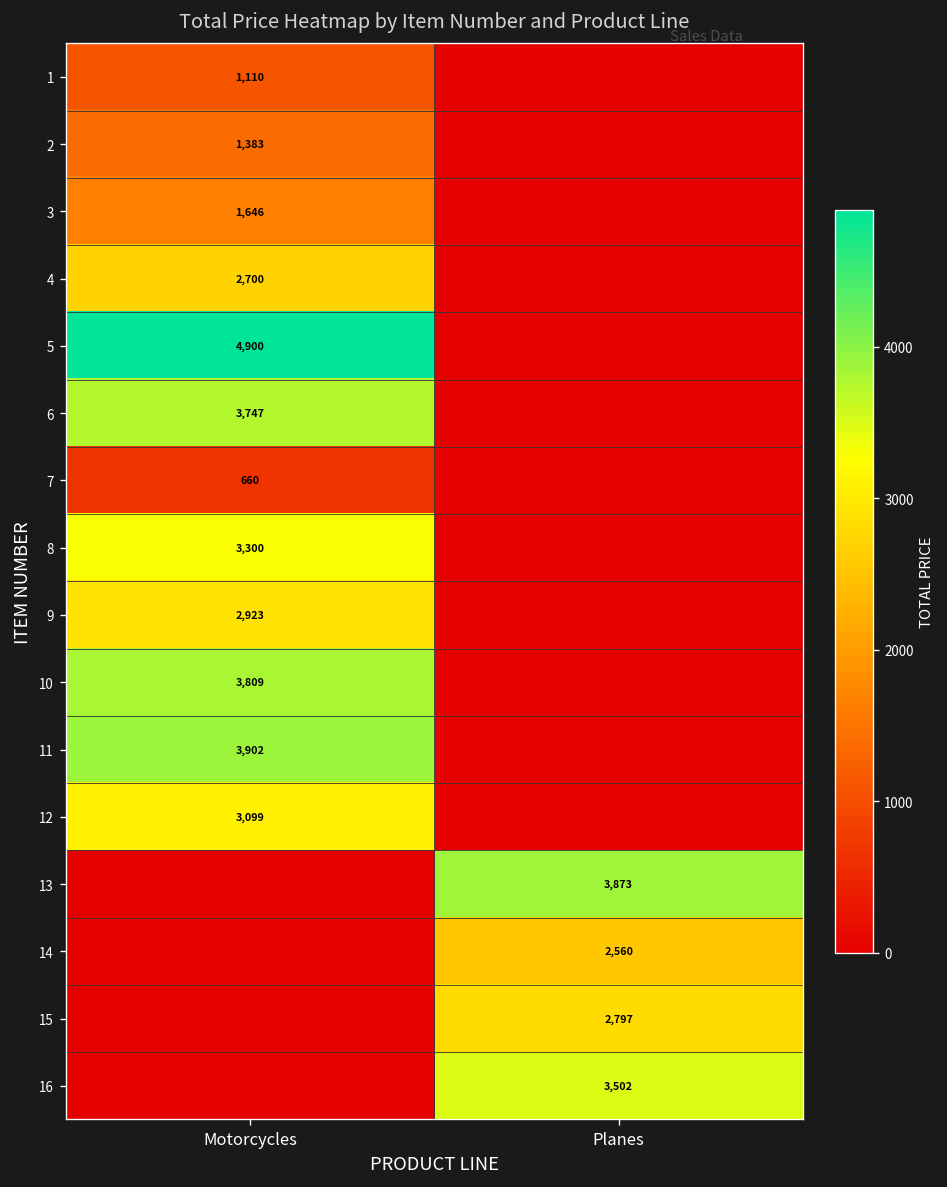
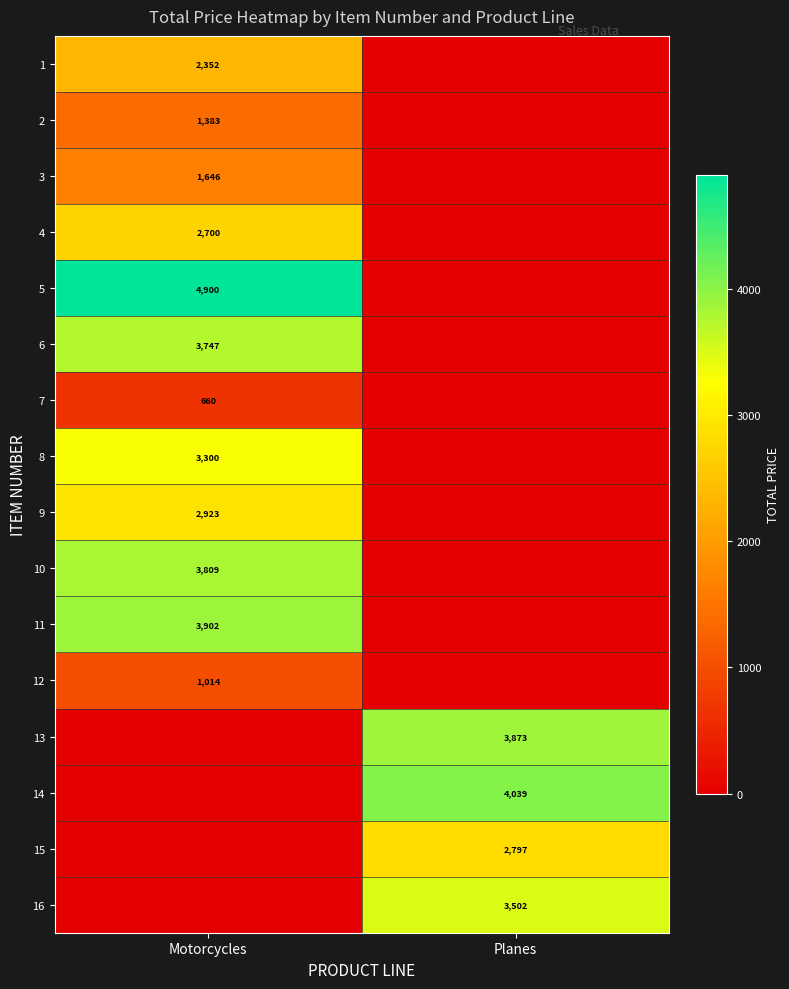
1, Motorcycles: 1,110 -> 2,352
12, Motorcycles: 3,099 -> 1,014
14, Planes: 2,560 -> 4,039
